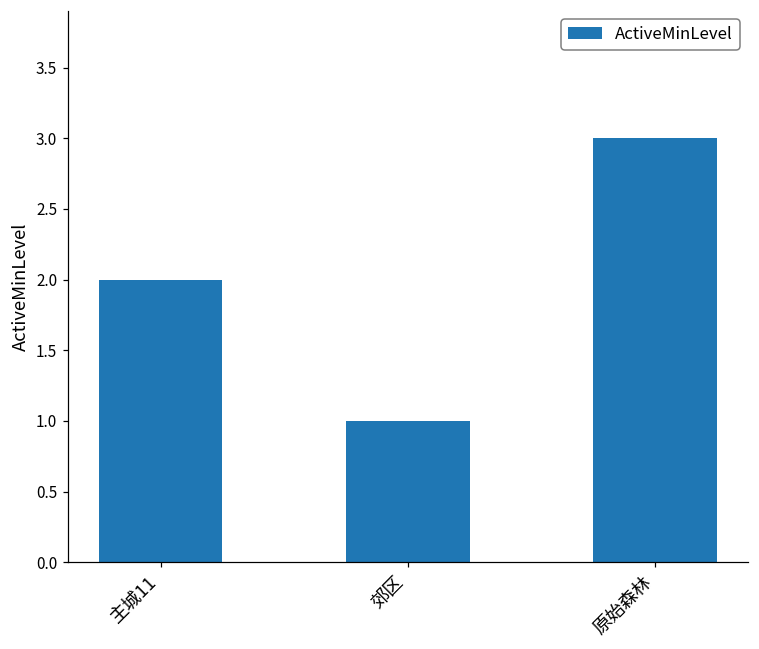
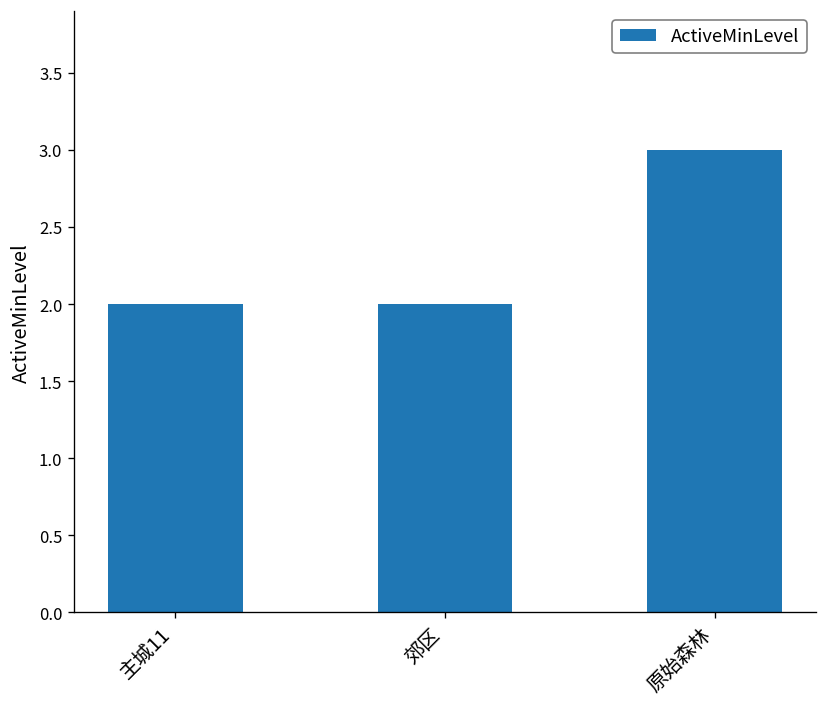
郊区: 1 -> 2
